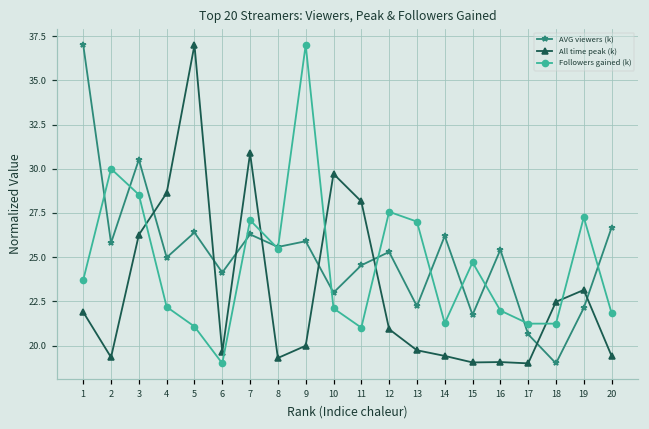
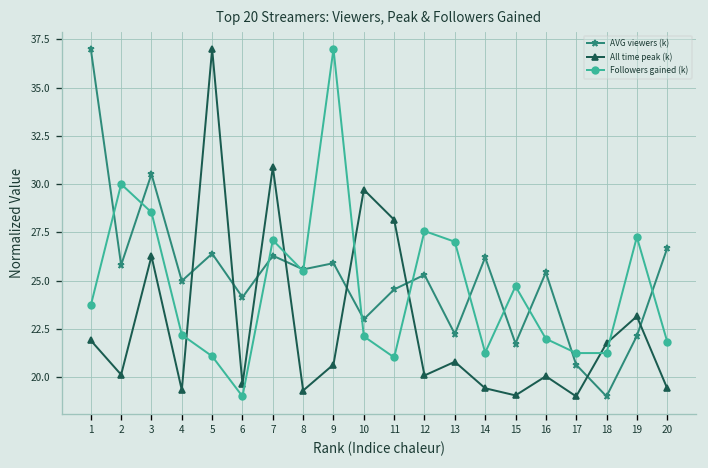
All time peak (k), 2: 19.3 -> 20.1
All time peak (k), 4: 28.6 -> 19.3
All time peak (k), 9: 20.0 -> 20.7
All time peak (k), 12: 20.9 -> 20.1
All time peak (k), 13: 19.7 -> 20.8
All time peak (k), 16: 19.1 -> 20.0
All time peak (k), 18: 22.5 -> 21.8
